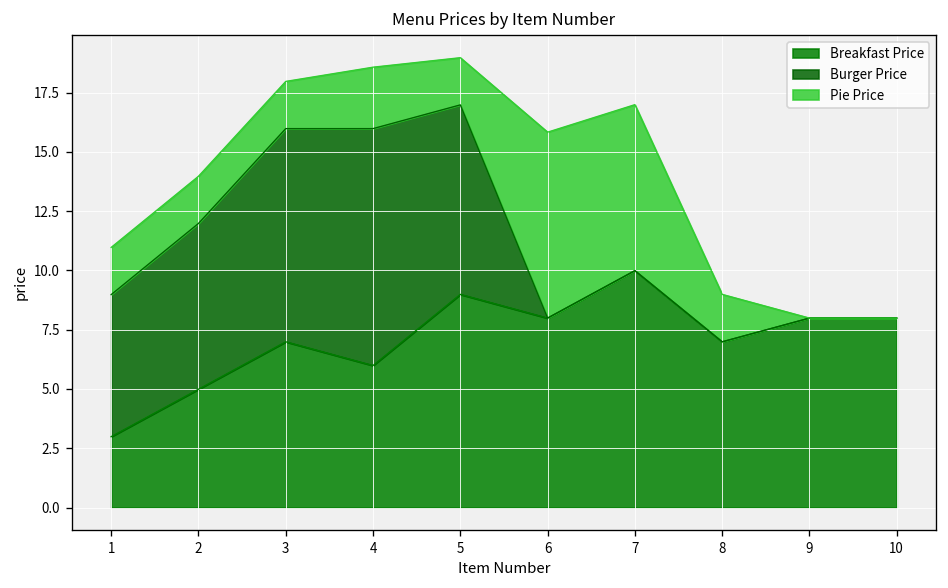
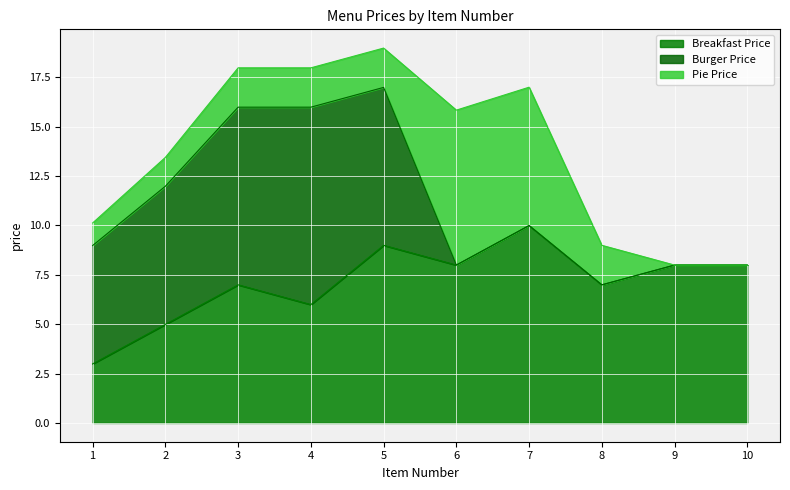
Pie Price, 1: 2.0 -> 1.1
Pie Price, 2: 2.0 -> 1.5
Pie Price, 4: 2.6 -> 2.0
